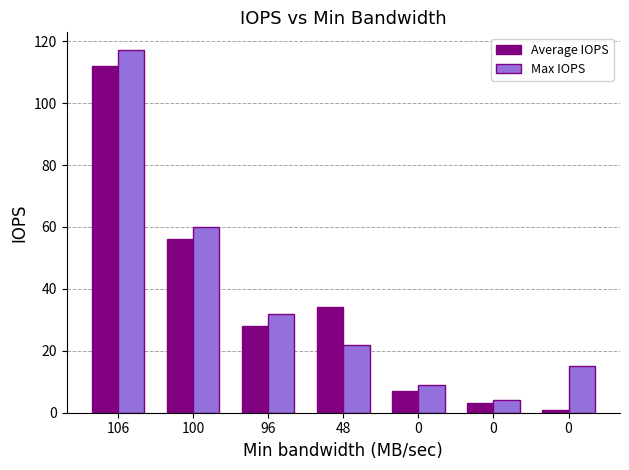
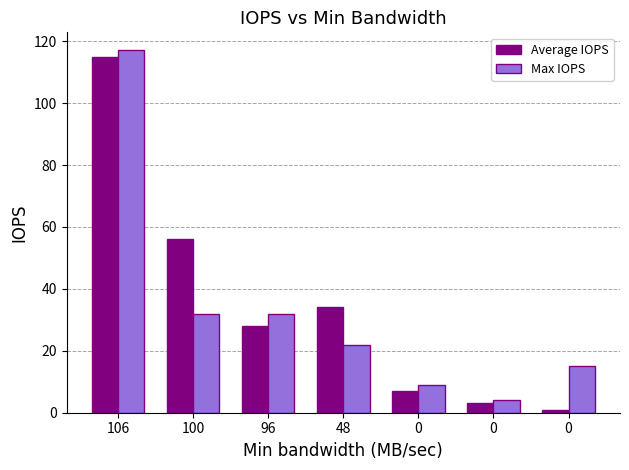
Average IOPS, 106: 112 -> 115
Max IOPS, 100: 60 -> 32
